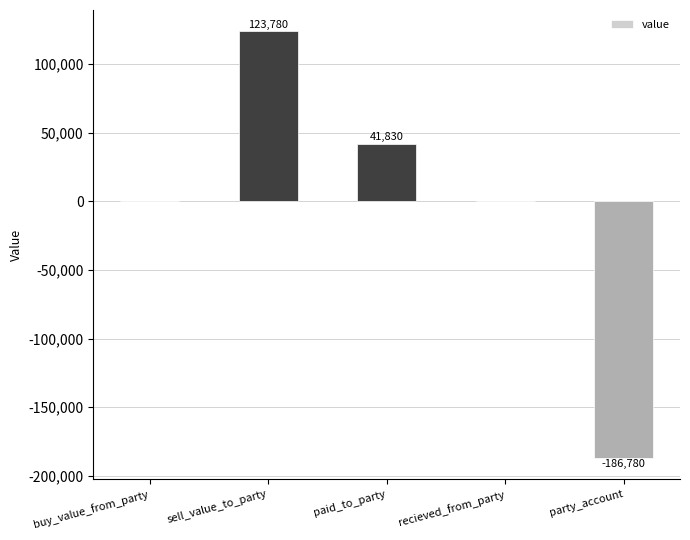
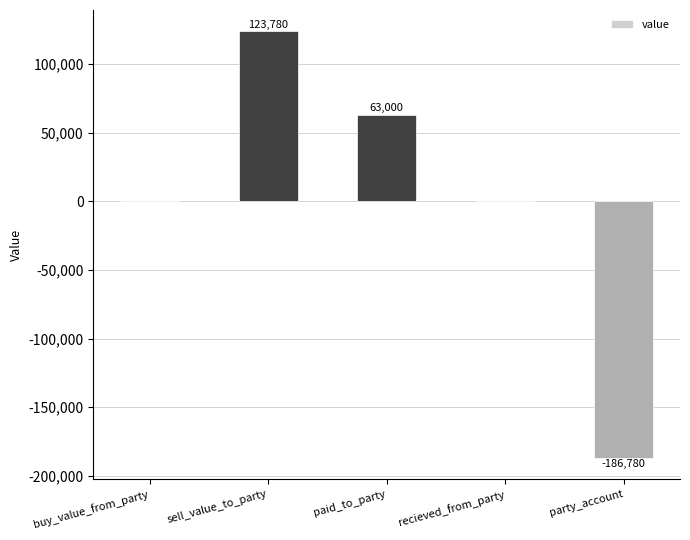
paid_to_party: 41,830 -> 63,000
